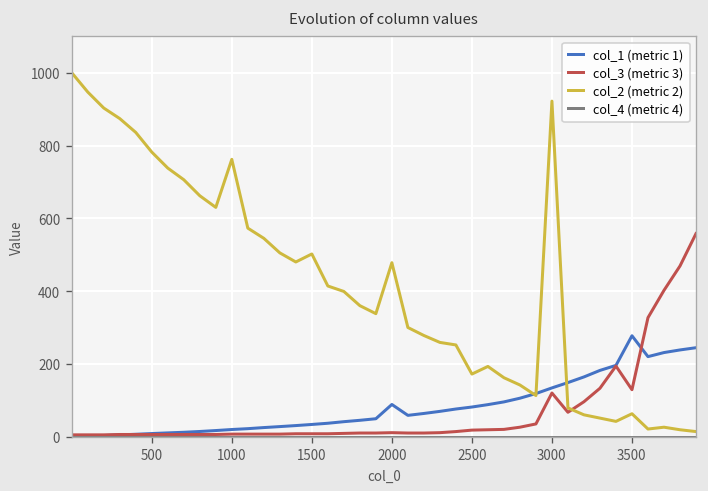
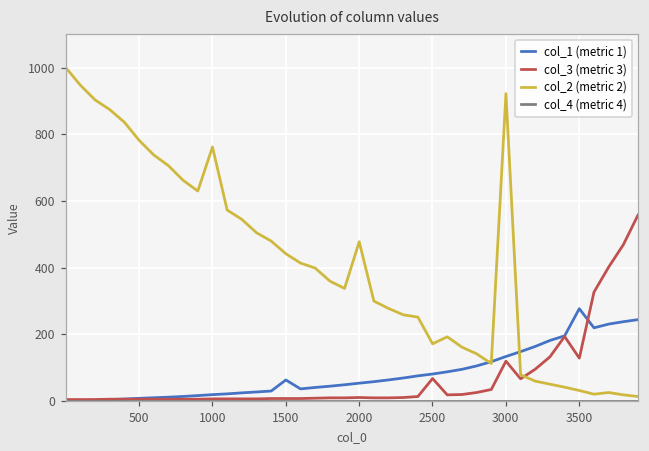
col_1 (metric 1), 1500: 30 -> 60
col_2 (metric 2), 1500: 500 -> 440
col_1 (metric 1), 2000: 90 -> 50
col_3 (metric 3), 2500: 20 -> 70
col_2 (metric 2), 3500: 60 -> 30
